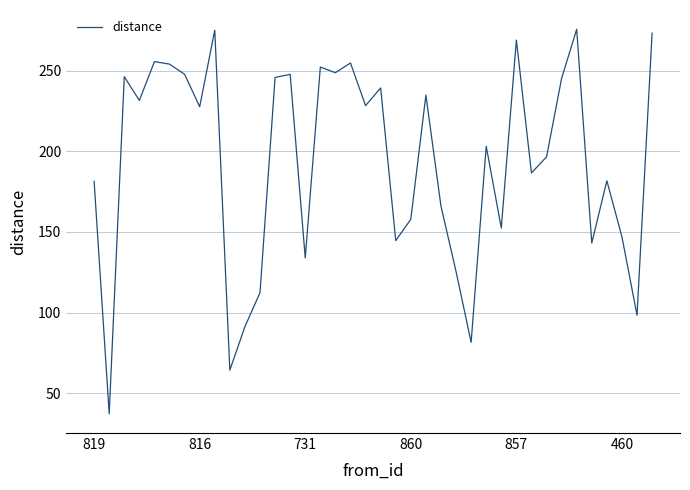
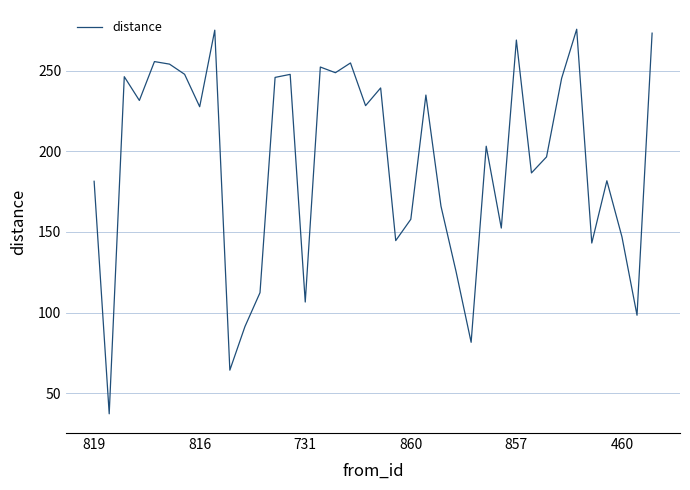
731: 134 -> 107
